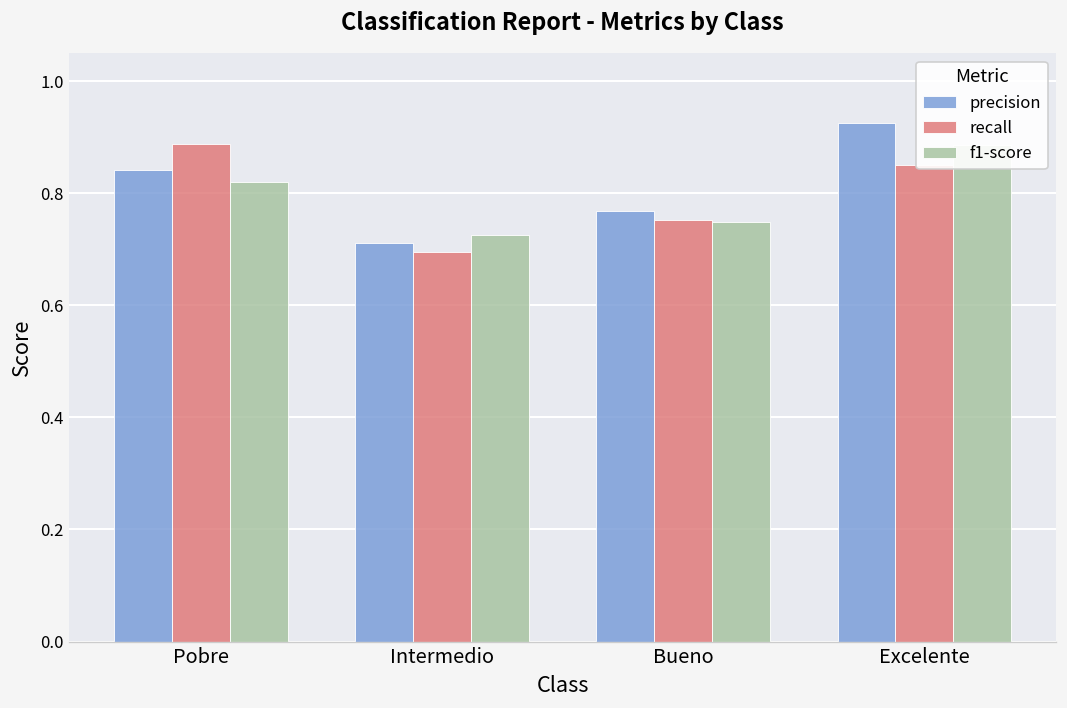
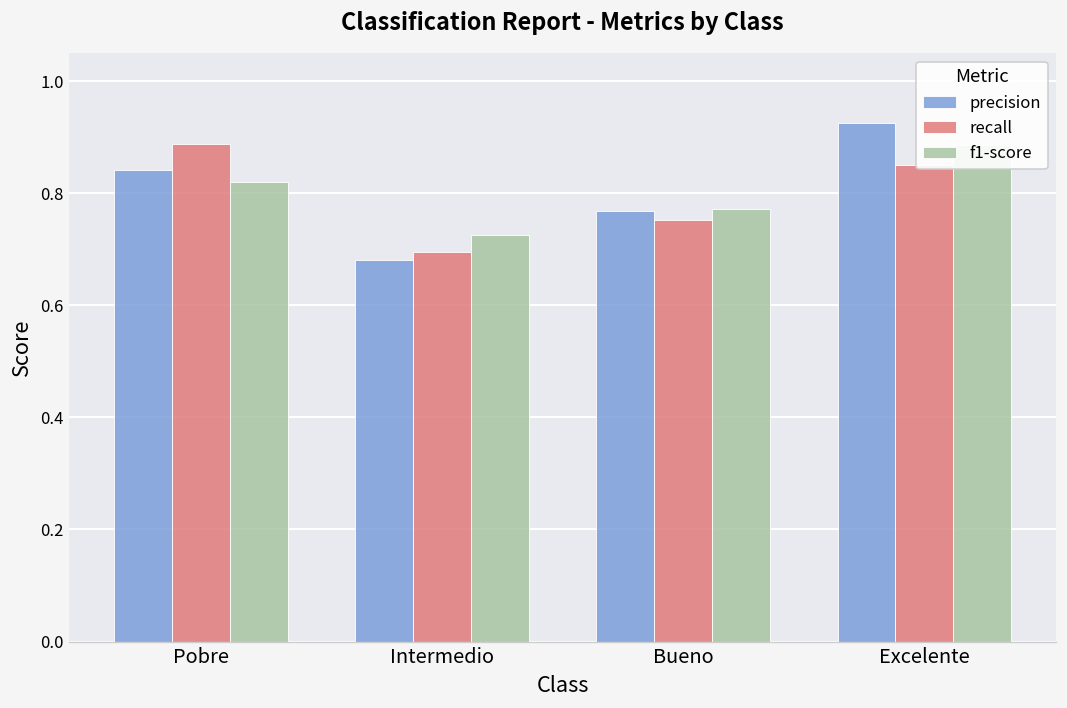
precision, Intermedio: 0.71 -> 0.68
f1-score, Bueno: 0.75 -> 0.77
